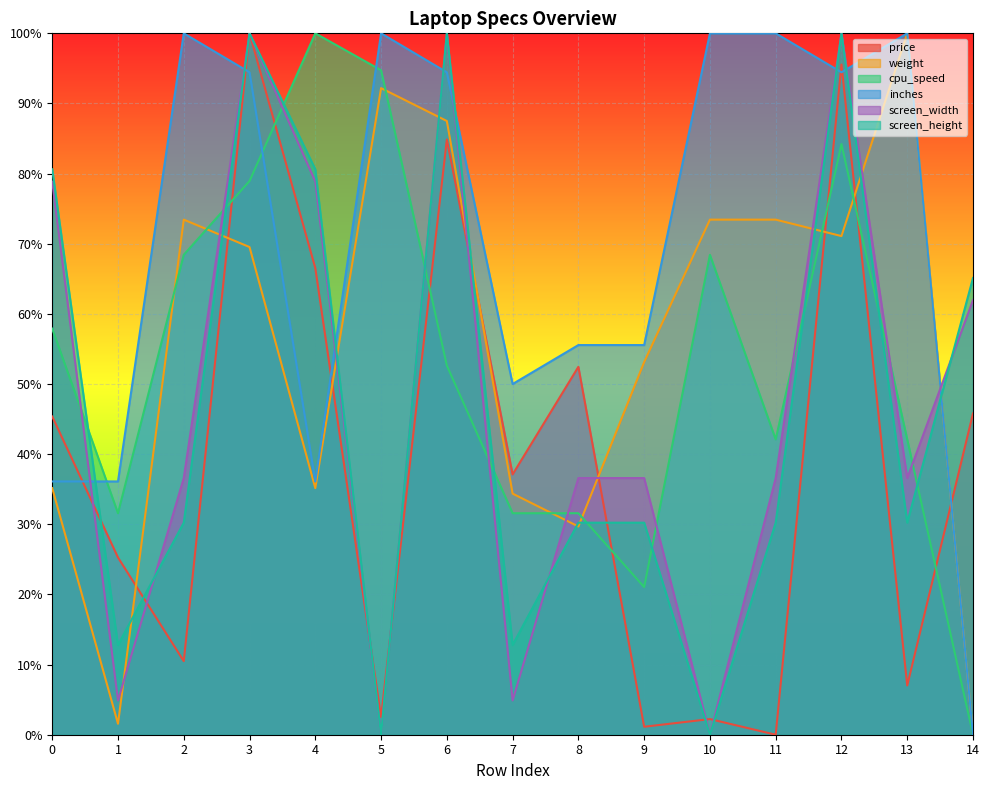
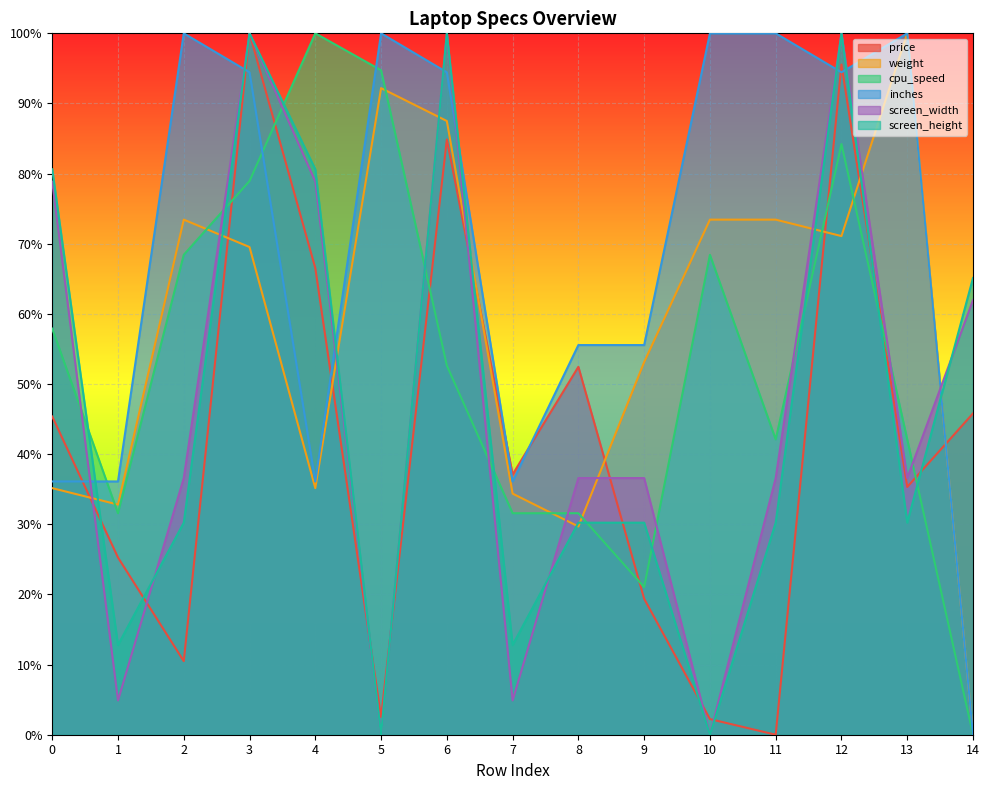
weight, 1: 2% -> 33%
inches, 7: 50% -> 36%
price, 9: 1% -> 19%
price, 13: 7% -> 35%
